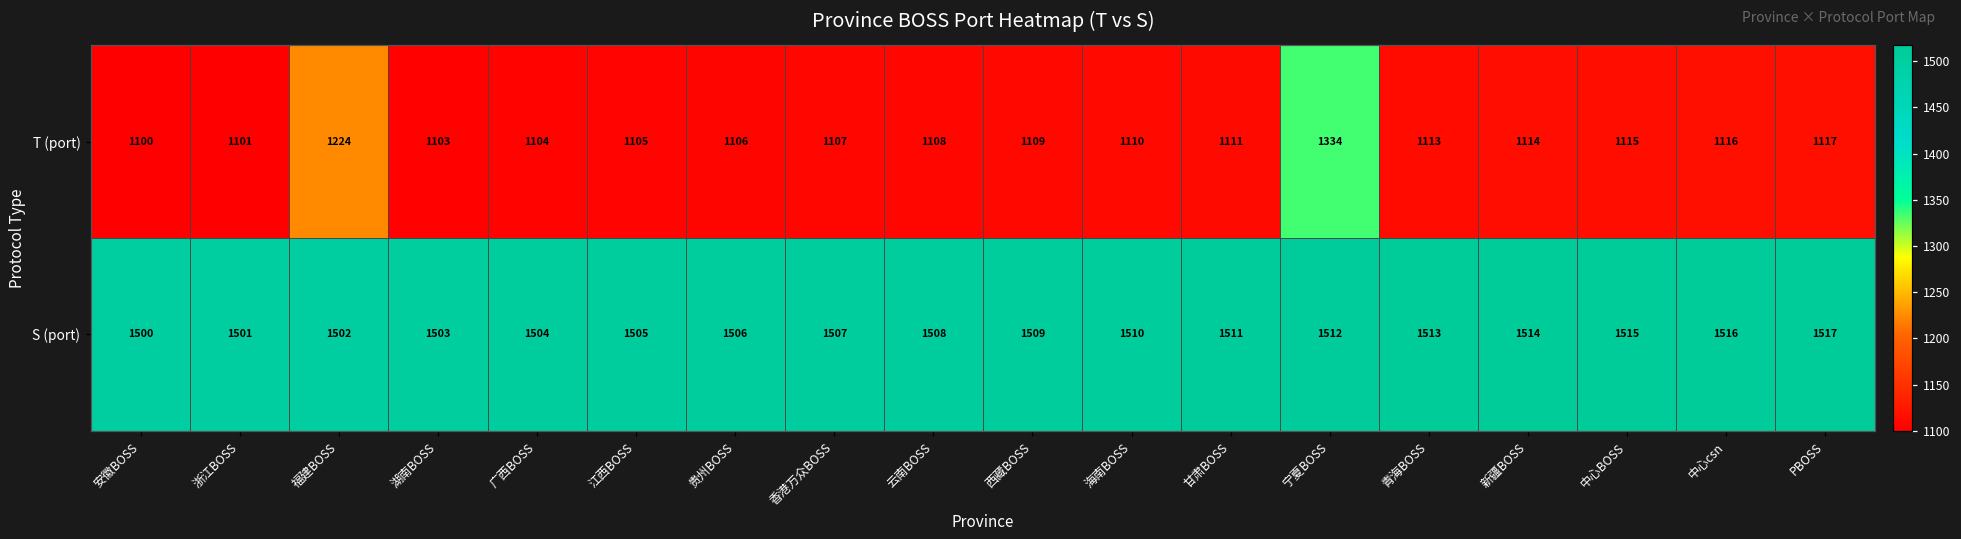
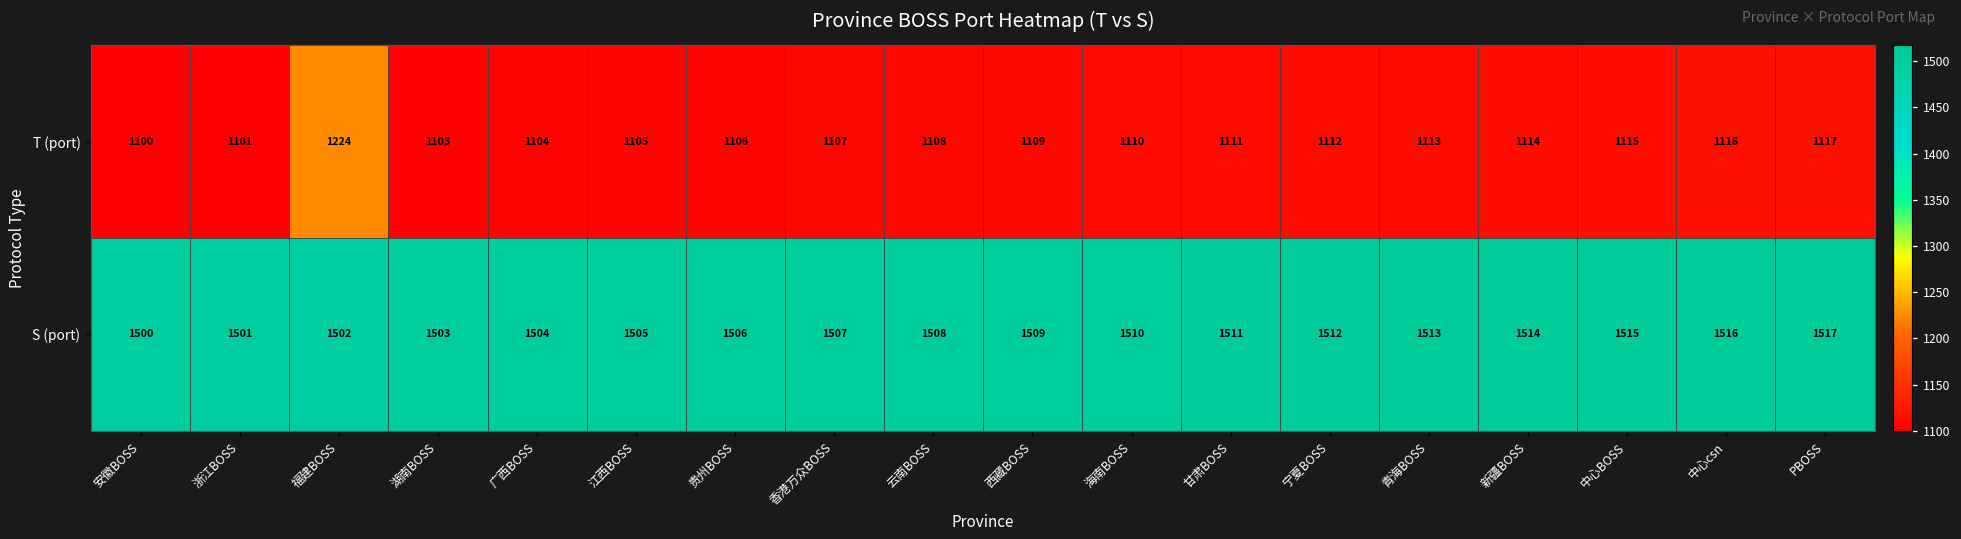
T (port), 宁夏BOSS: 1334 -> 1112
